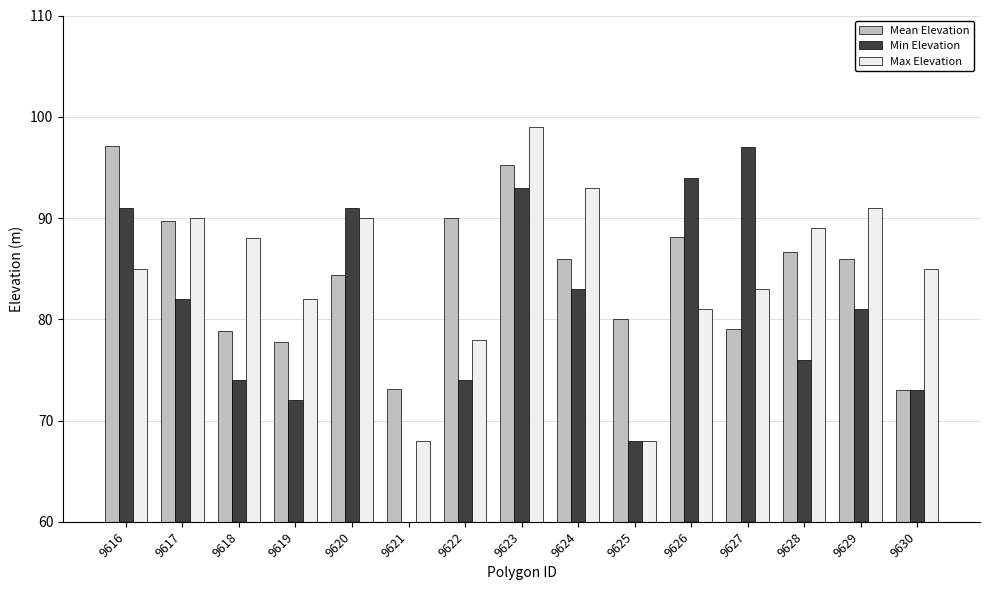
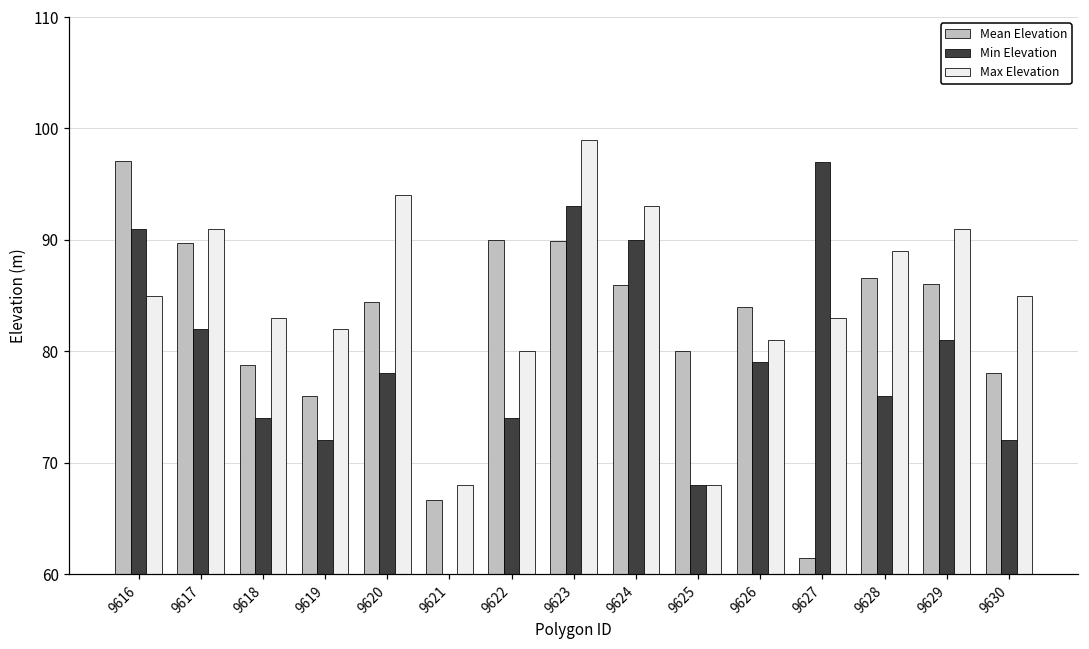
Max Elevation, 9617: 90 -> 91
Max Elevation, 9618: 88 -> 83
Mean Elevation, 9619: 77.8 -> 76.0
Min Elevation, 9620: 91 -> 78
Max Elevation, 9620: 90 -> 94
Mean Elevation, 9621: 73.1 -> 66.6
Max Elevation, 9622: 78 -> 80
Mean Elevation, 9623: 95.2 -> 89.9
Min Elevation, 9624: 83 -> 90
Mean Elevation, 9626: 88.1 -> 84.0
Min Elevation, 9626: 94 -> 79
Mean Elevation, 9627: 79.0 -> 61.4
Mean Elevation, 9630: 73 -> 78
Min Elevation, 9630: 73 -> 72
